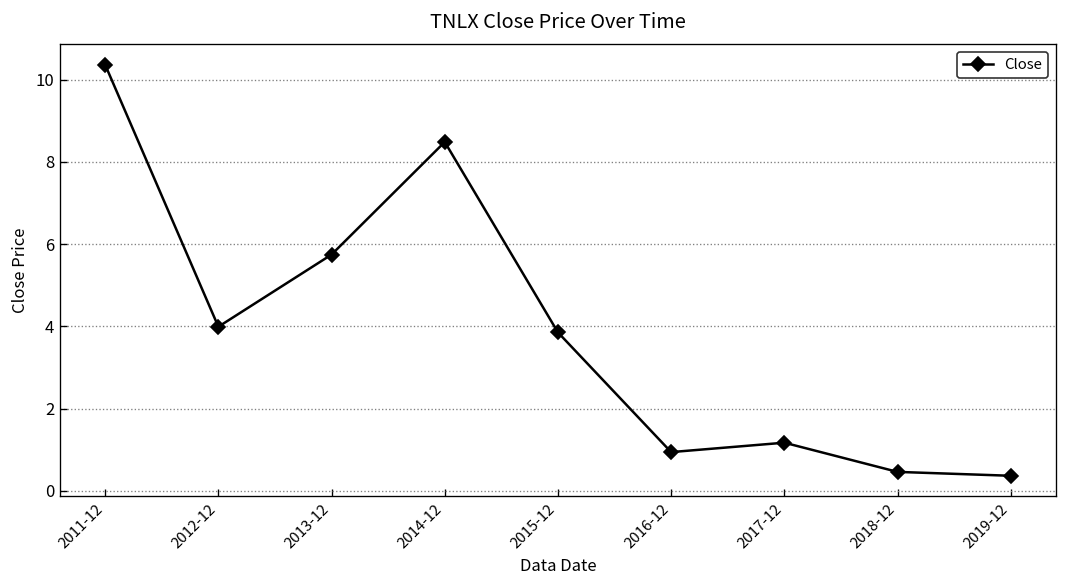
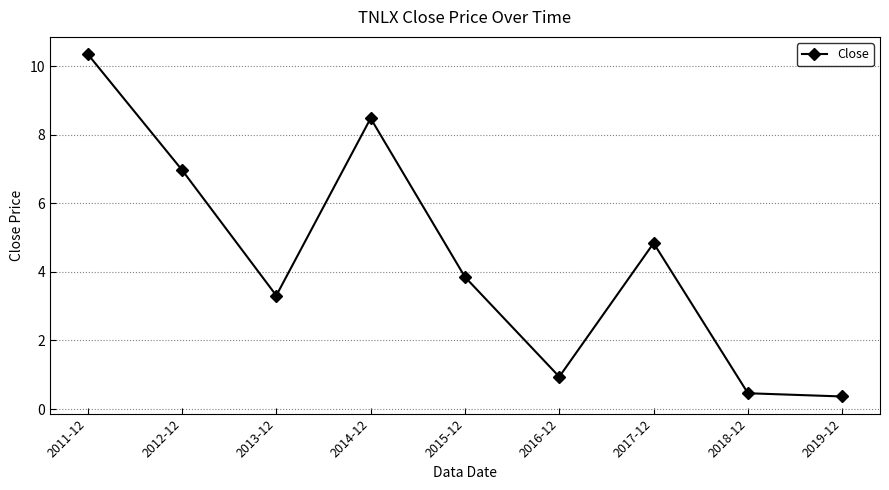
2012-12: 4.0 -> 7.0
2013-12: 5.7 -> 3.3
2017-12: 1.2 -> 4.8
